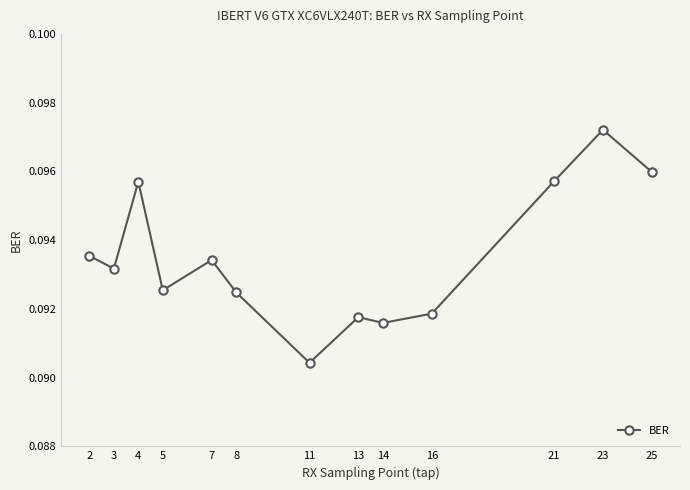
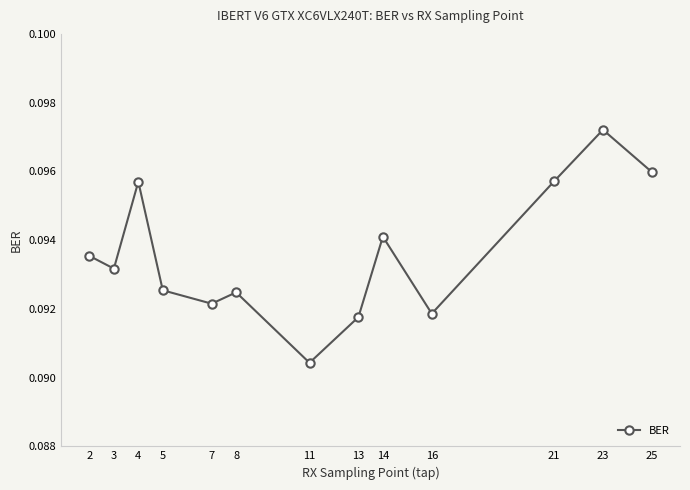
7: 0.0934 -> 0.0922
14: 0.0916 -> 0.0941
